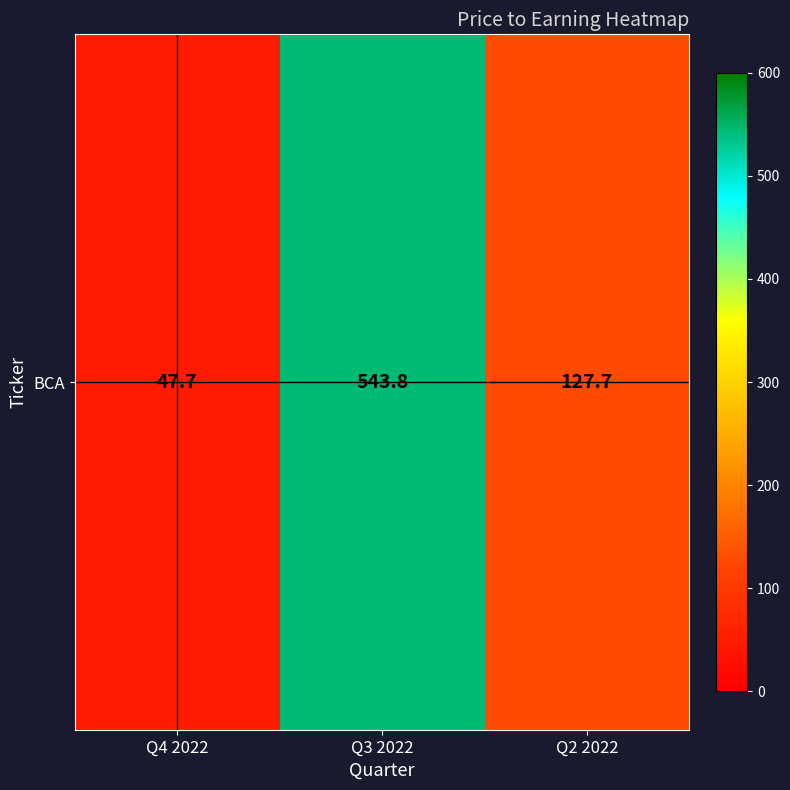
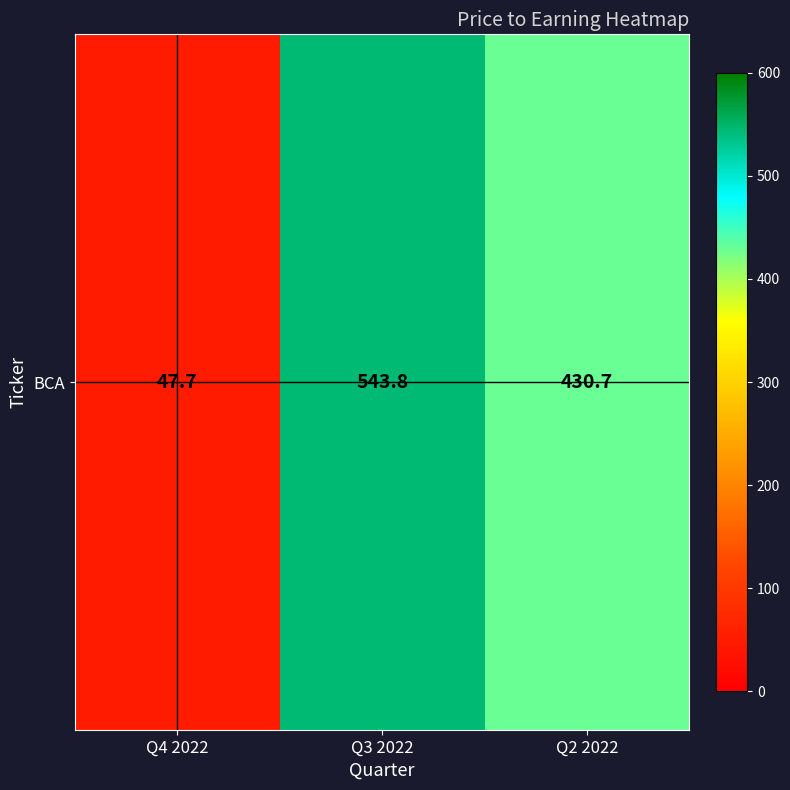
BCA, Q2 2022: 127.7 -> 430.7
